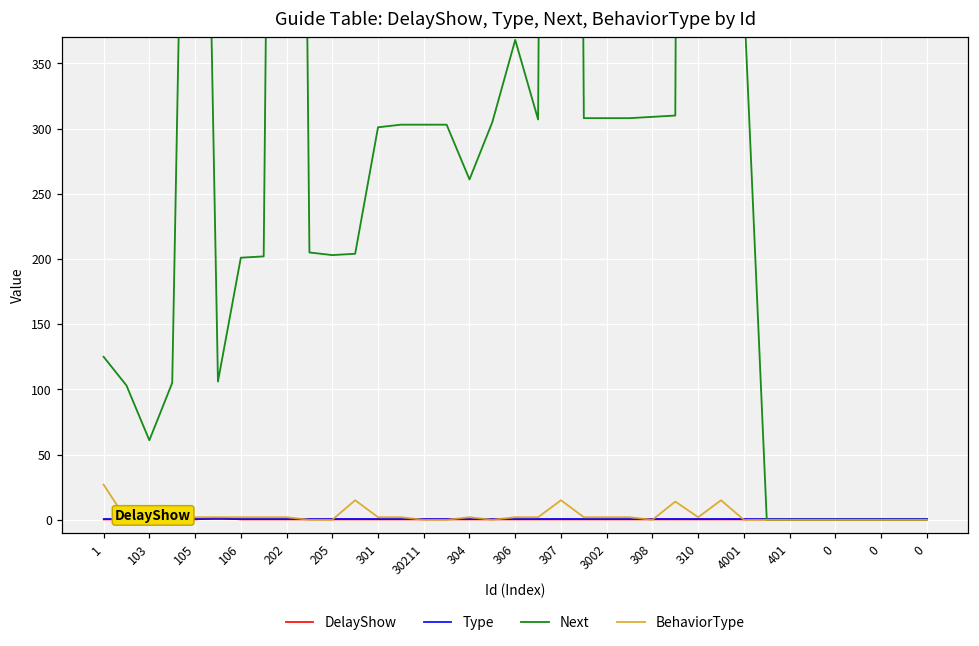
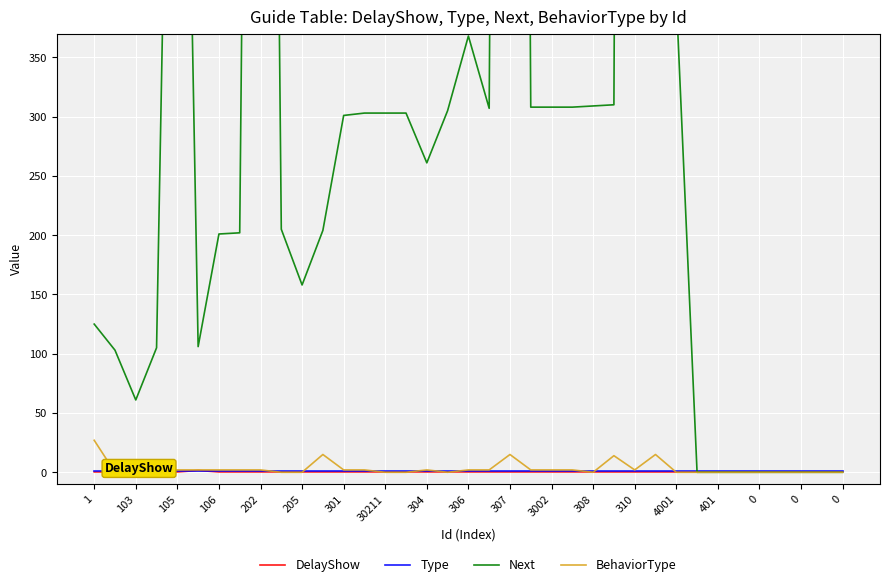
Next, 205: 203 -> 158
